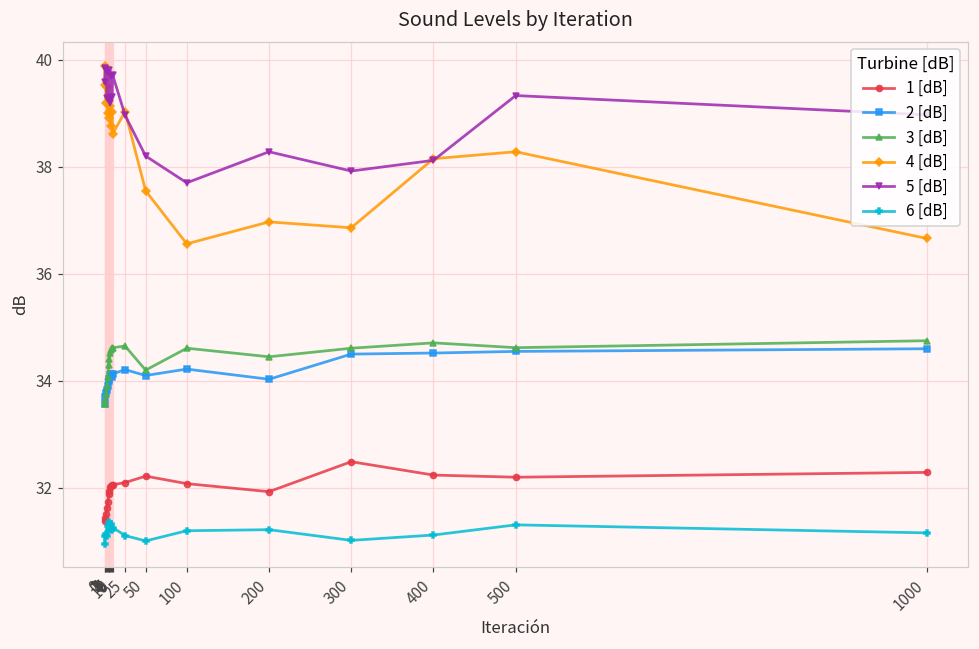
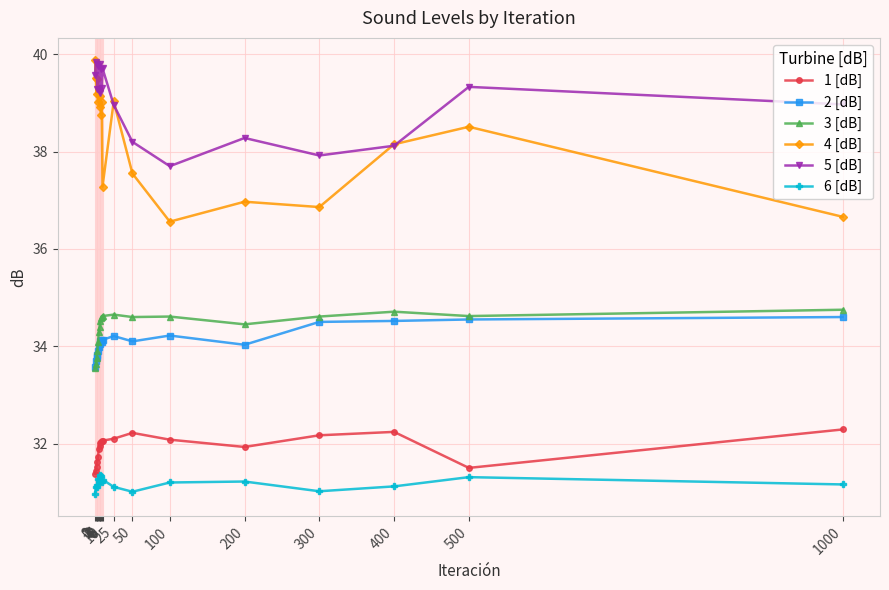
4 [dB], 10: 38.6 -> 37.3
3 [dB], 50: 34.2 -> 34.6
1 [dB], 300: 32.5 -> 32.2
1 [dB], 500: 32.2 -> 31.5
4 [dB], 500: 38.3 -> 38.5
